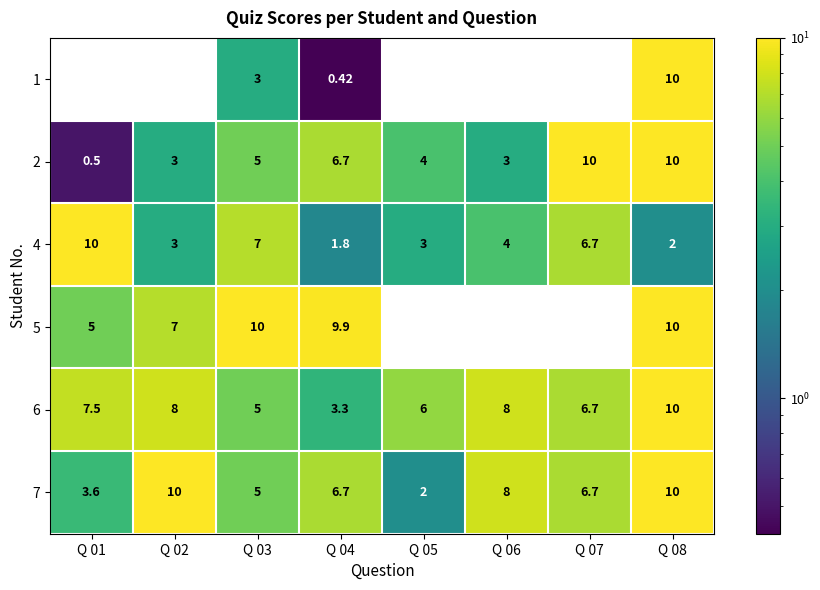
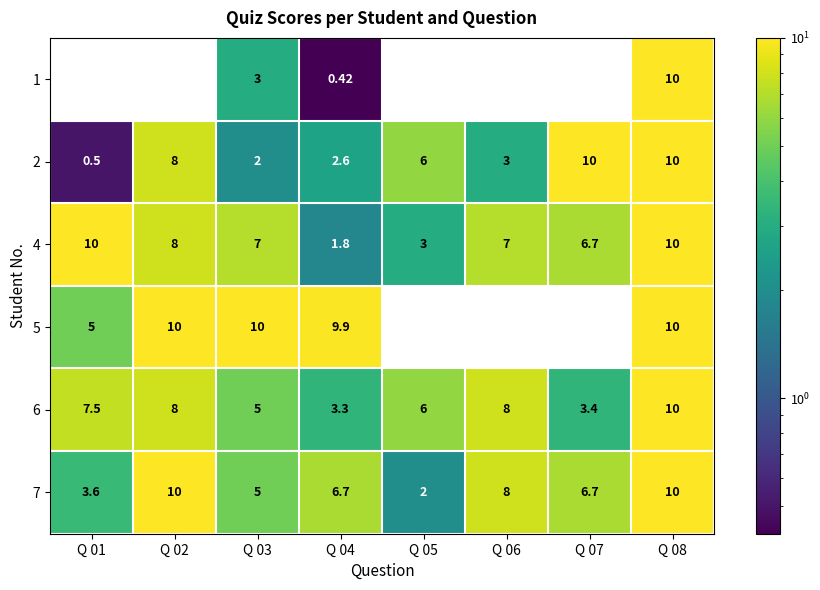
2, Q 02: 3 -> 8
2, Q 03: 5 -> 2
2, Q 04: 6.7 -> 2.6
2, Q 05: 4 -> 6
4, Q 02: 3 -> 8
4, Q 06: 4 -> 7
4, Q 08: 2 -> 10
5, Q 02: 7 -> 10
6, Q 07: 6.7 -> 3.4
